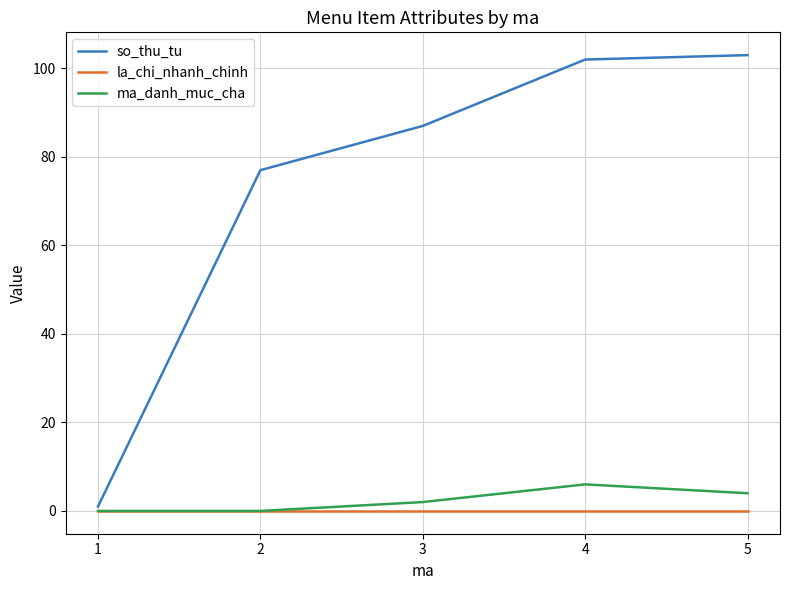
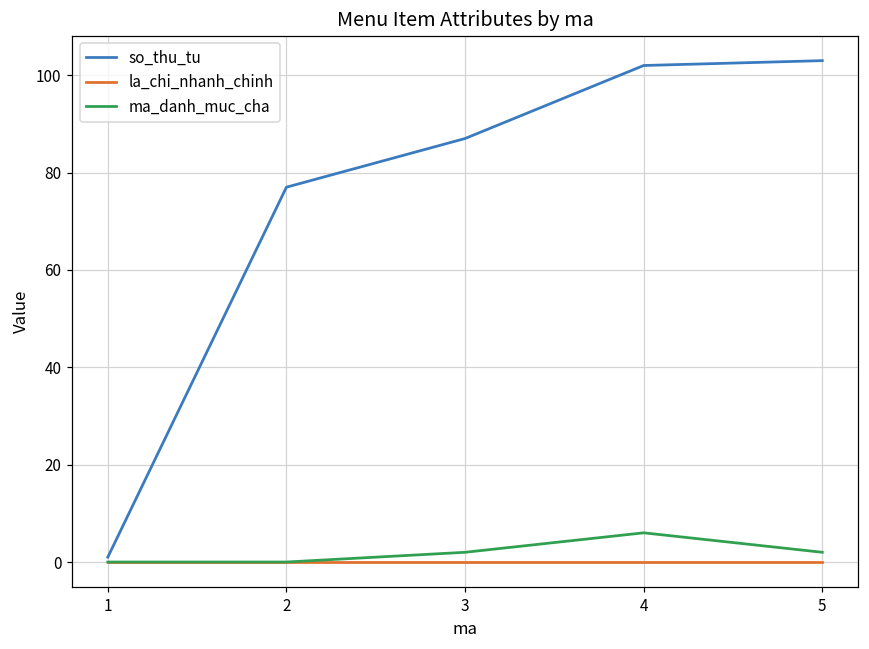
ma_danh_muc_cha, 5: 4 -> 2
